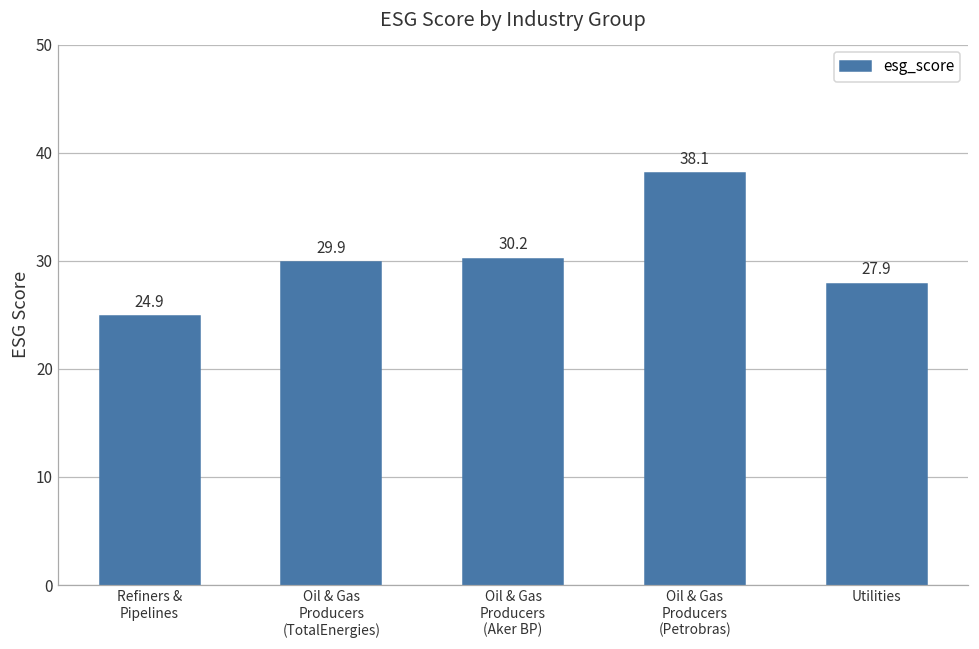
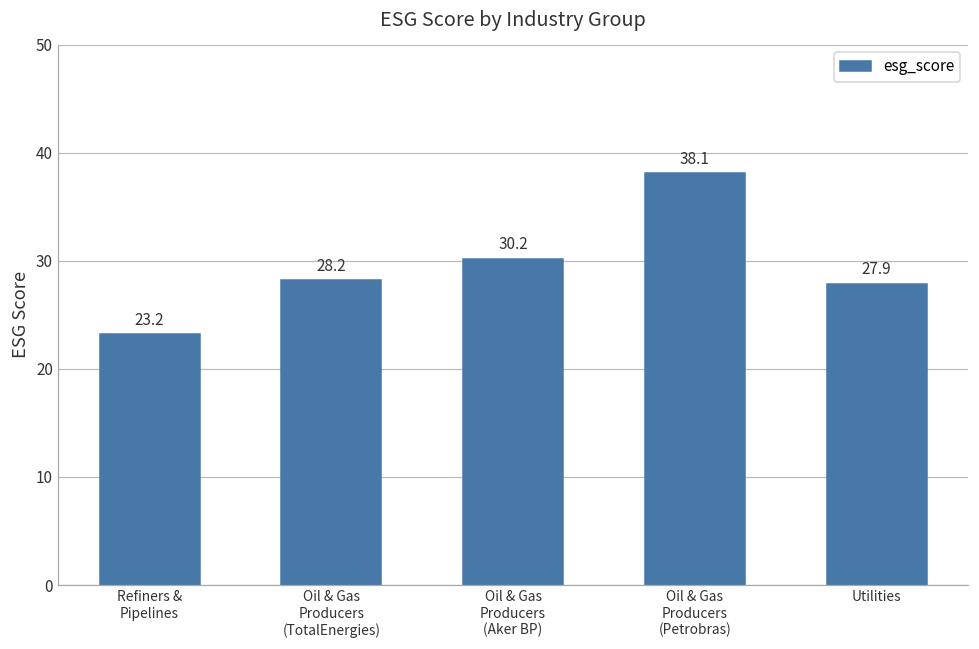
Refiners & Pipelines: 24.9 -> 23.2
Oil & Gas Producers (TotalEnergies): 29.9 -> 28.2
